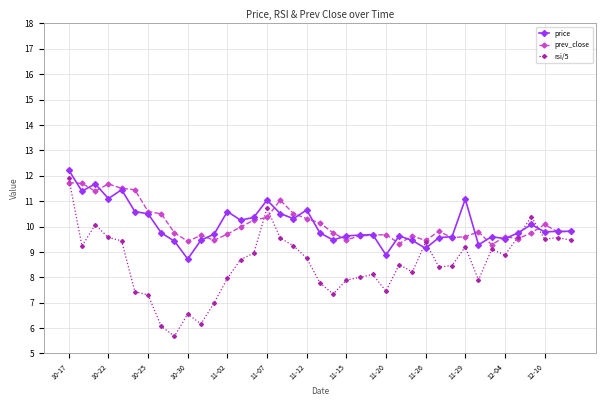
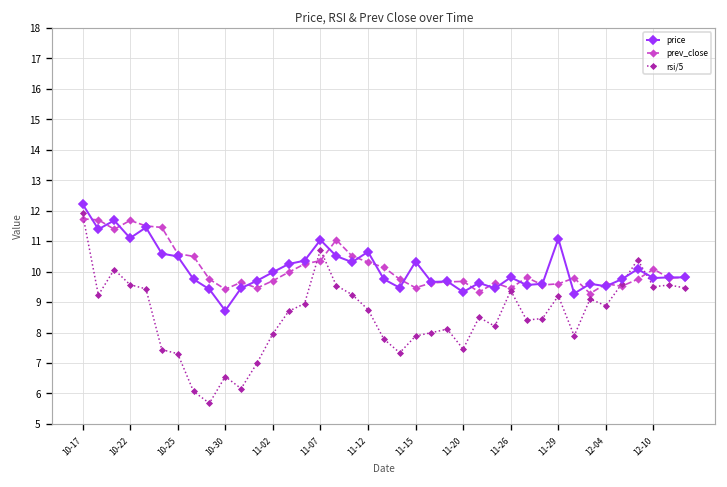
price, 11-02: 10.6 -> 10.0
price, 11-15: 9.6 -> 10.3
price, 11-20: 8.9 -> 9.3
price, 11-26: 9.1 -> 9.8
